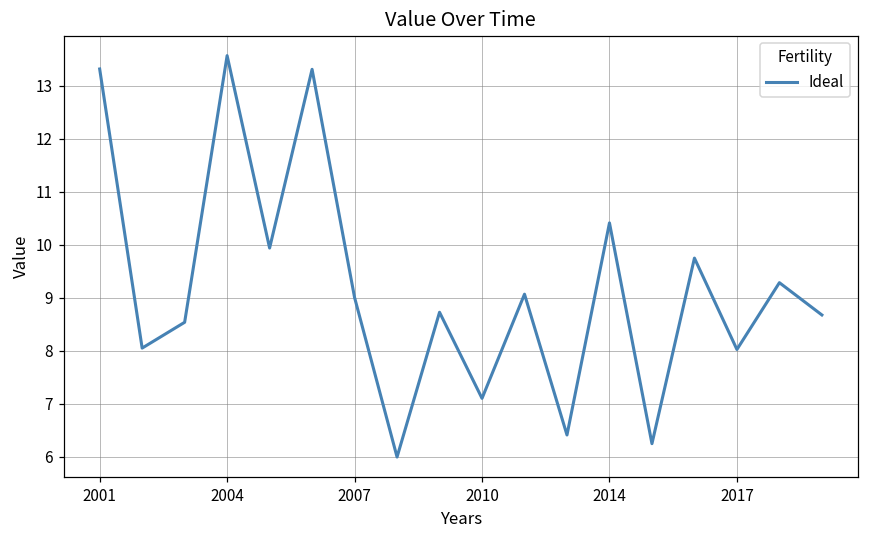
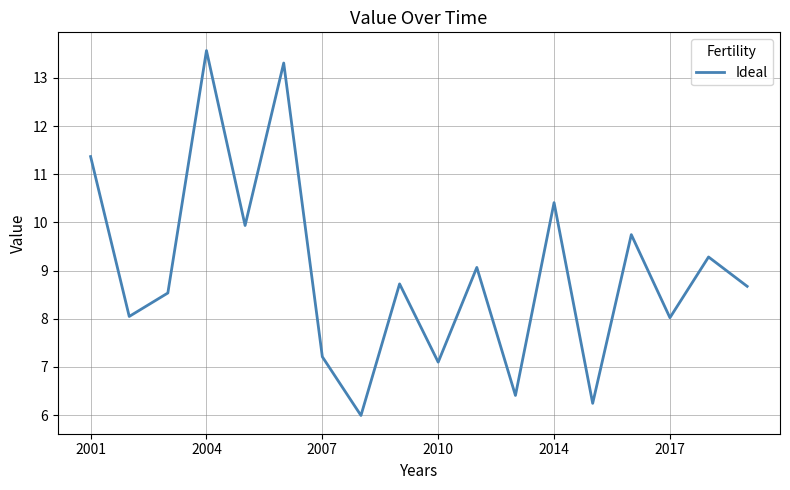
2001: 13.3 -> 11.4
2007: 9.0 -> 7.2
